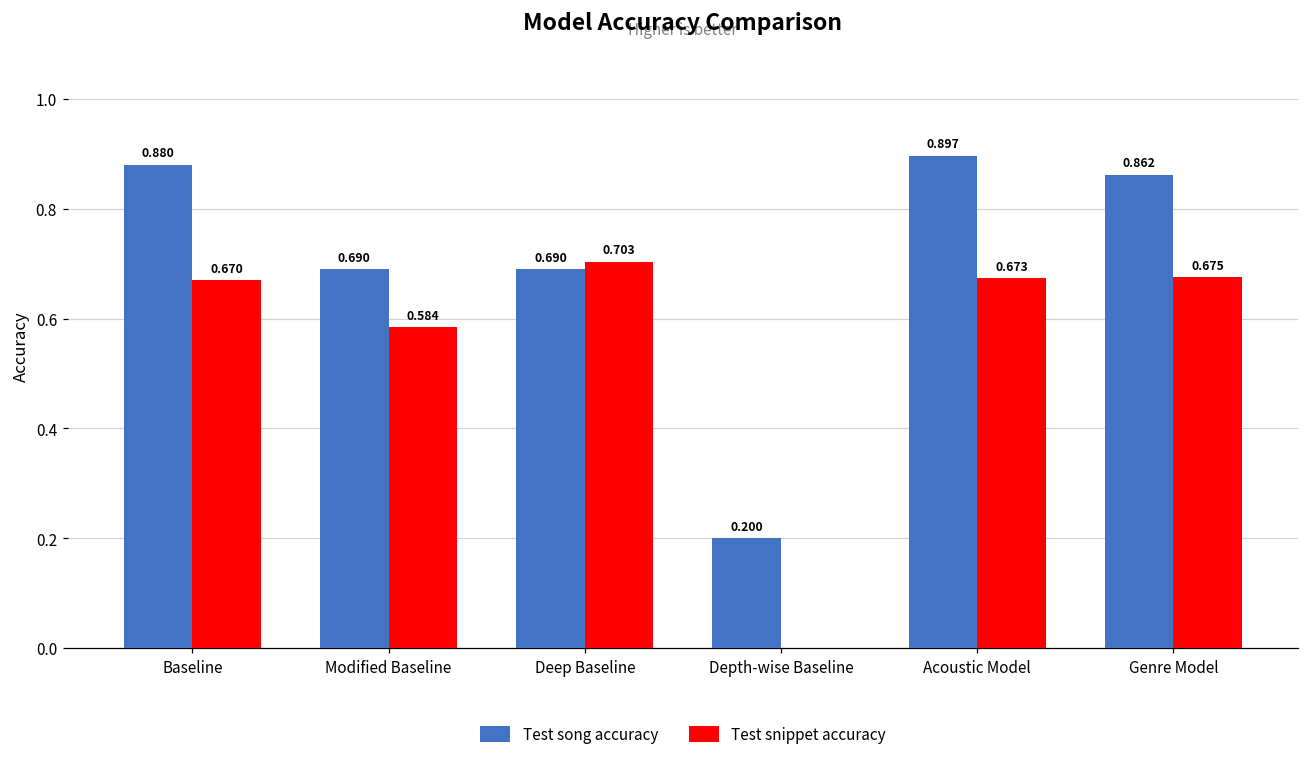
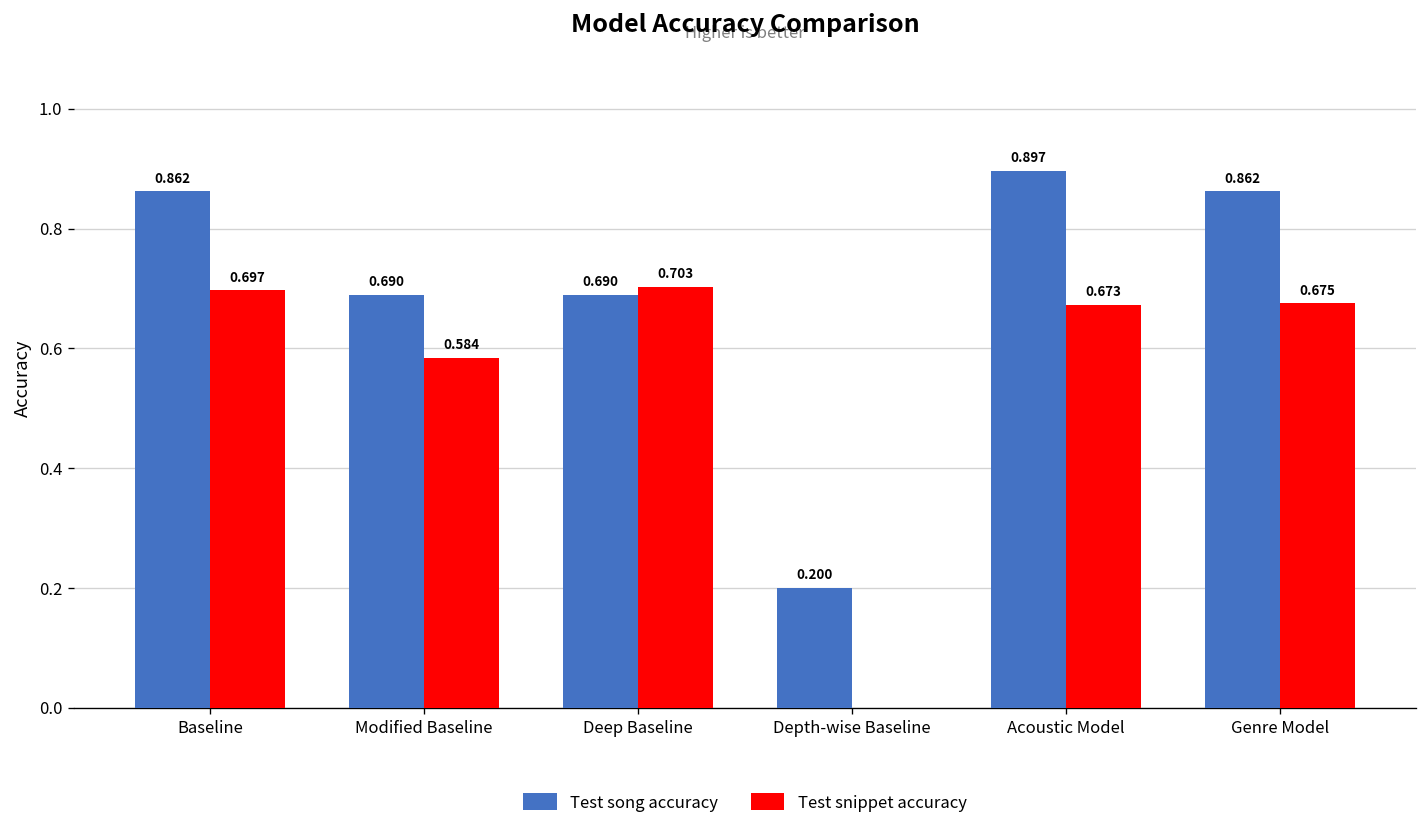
Test song accuracy, Baseline: 0.880 -> 0.862
Test snippet accuracy, Baseline: 0.670 -> 0.697
